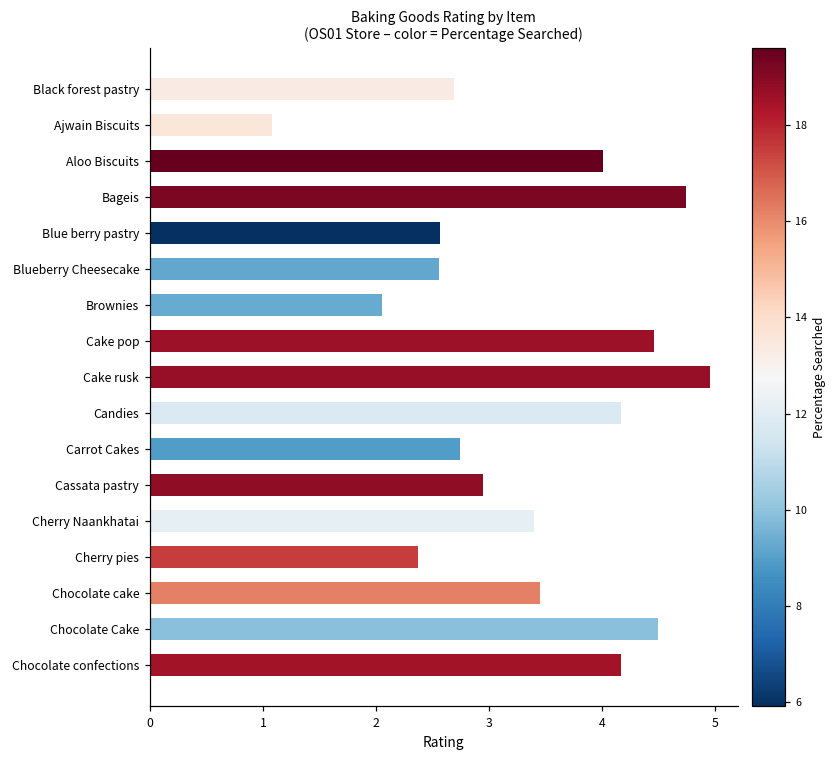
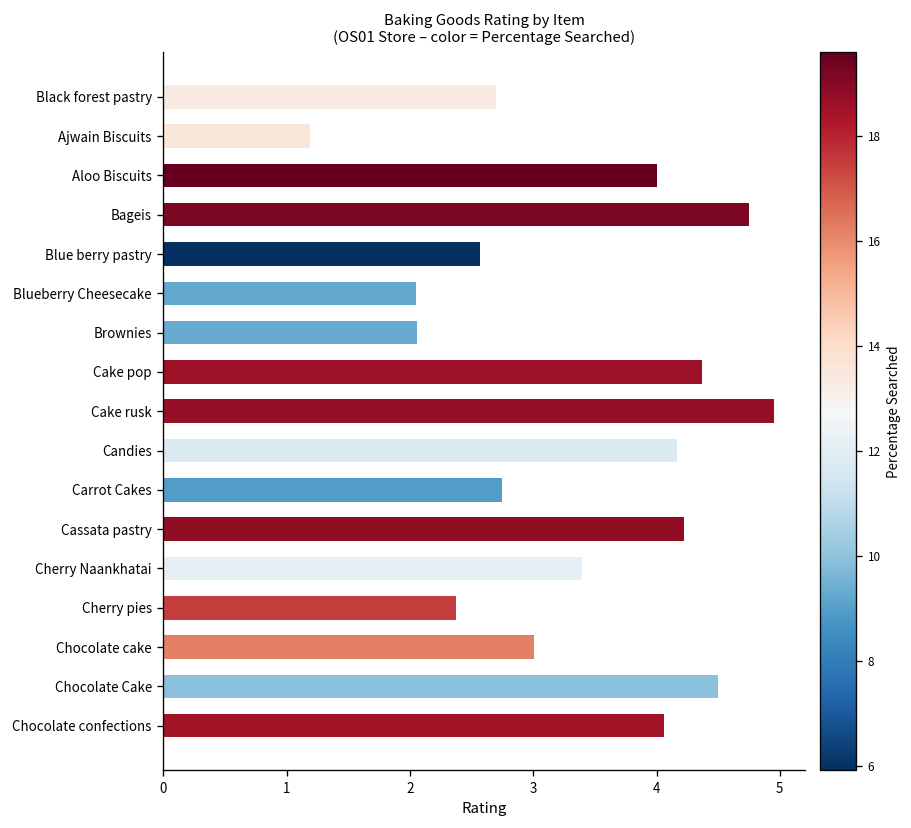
Ajwain Biscuits: 1.08 -> 1.19
Blueberry Cheesecake: 2.56 -> 2.05
Cake pop: 4.46 -> 4.37
Cassata pastry: 2.95 -> 4.22
Chocolate cake: 3.46 -> 3.01
Chocolate confections: 4.17 -> 4.06
